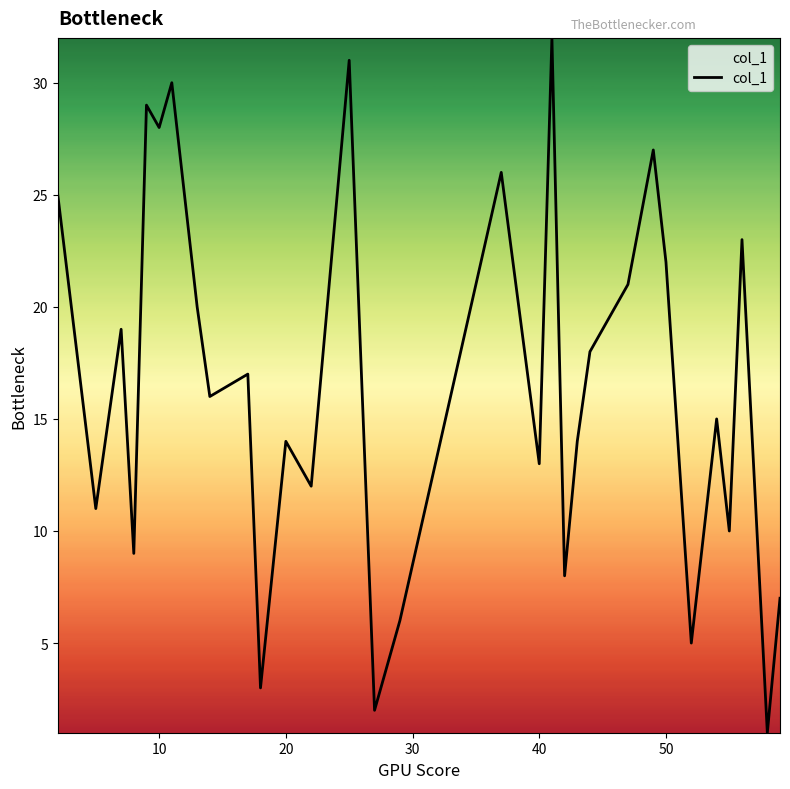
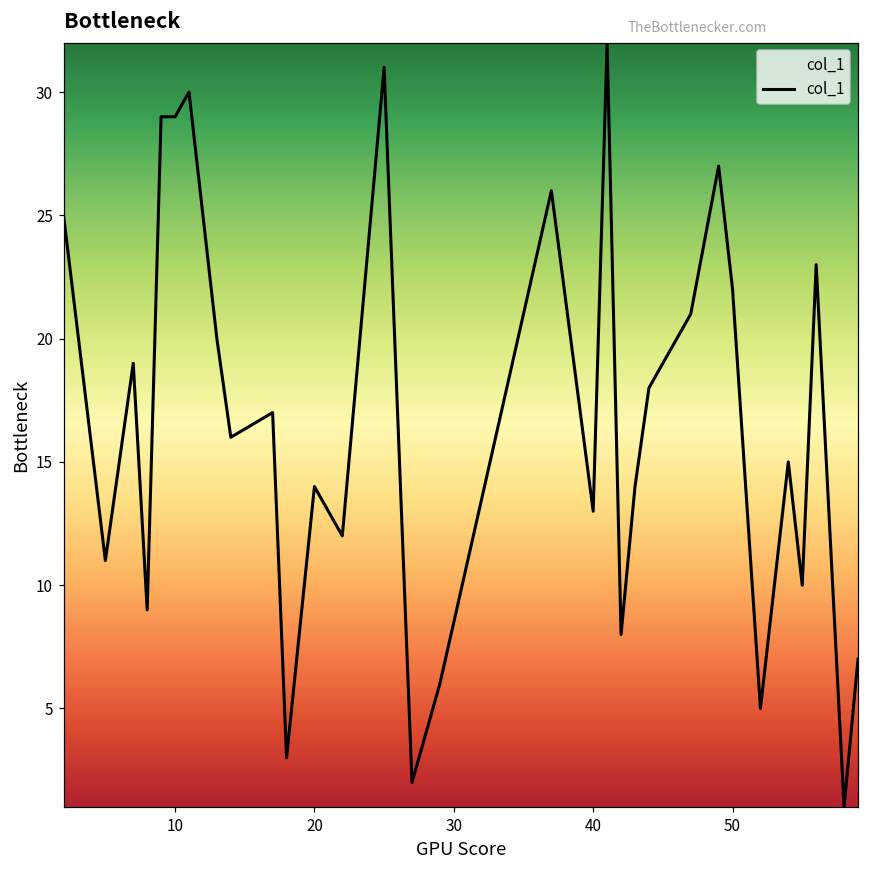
10: 28 -> 29
